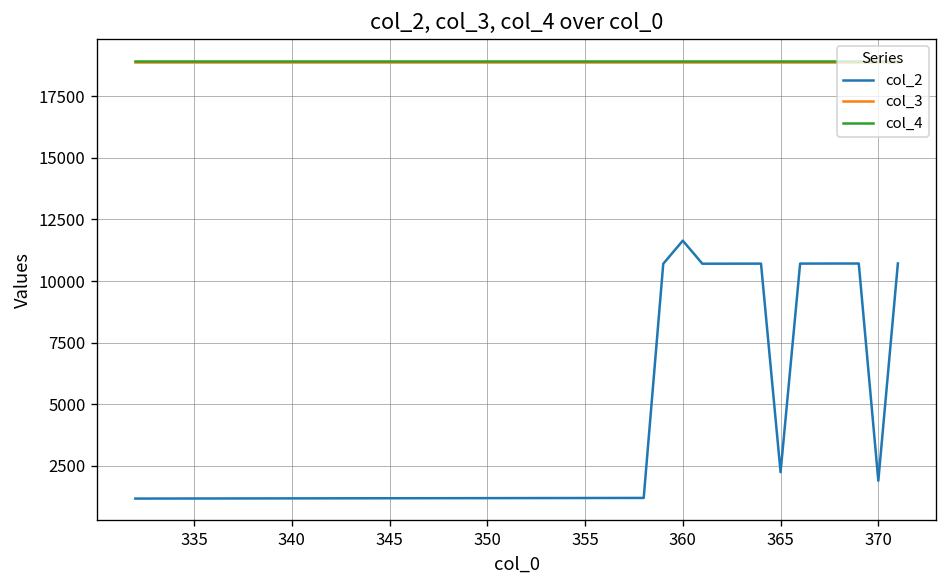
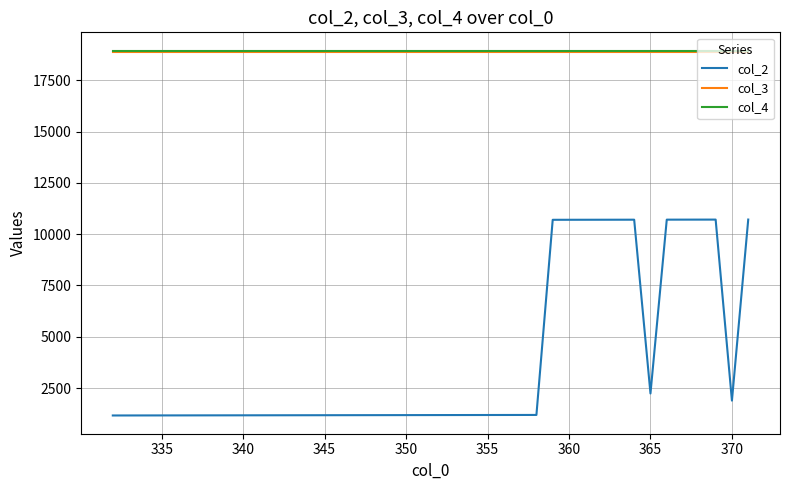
col_2, 360: 11600 -> 10700
